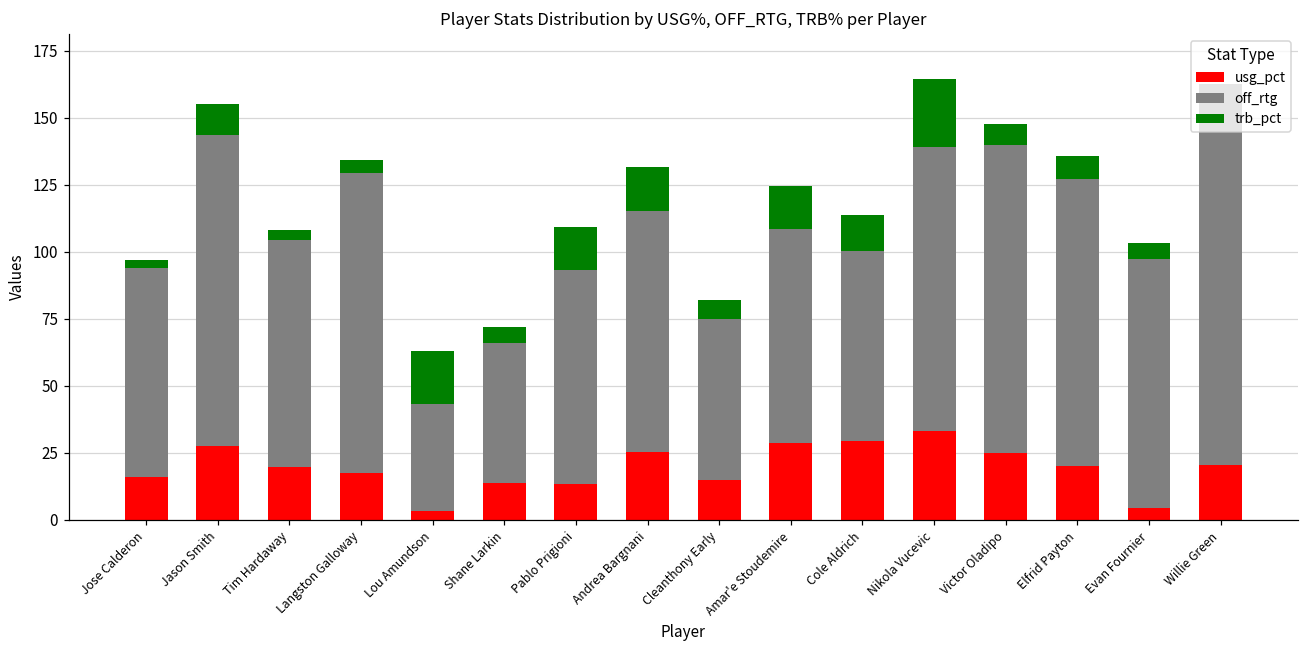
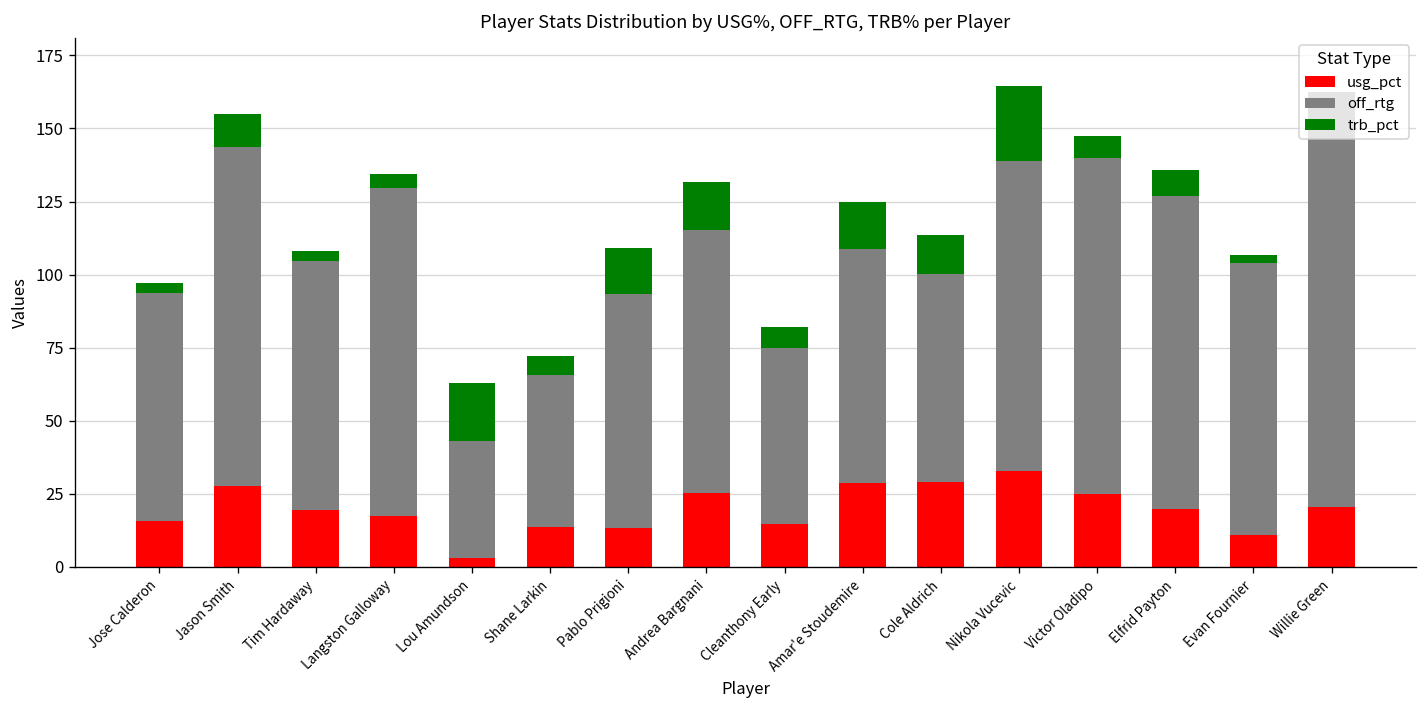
usg_pct, Evan Fournier: 4 -> 11
trb_pct, Evan Fournier: 6 -> 3
